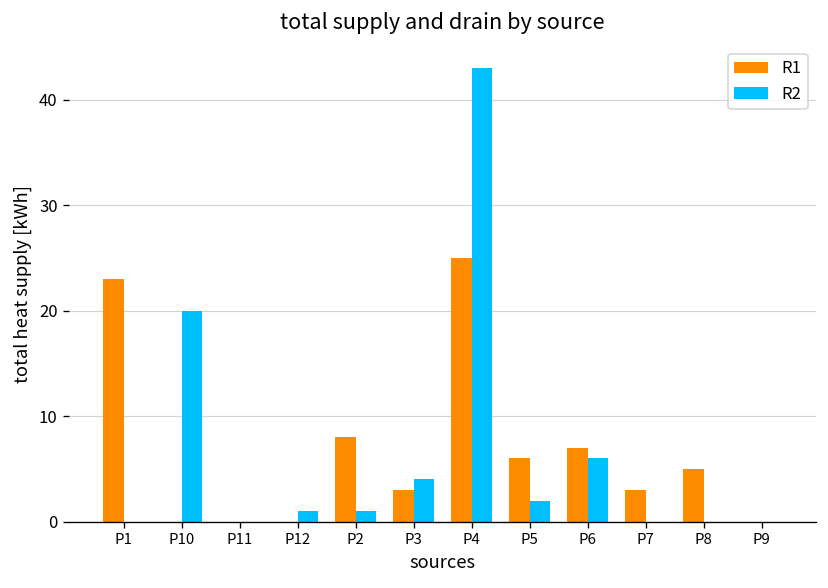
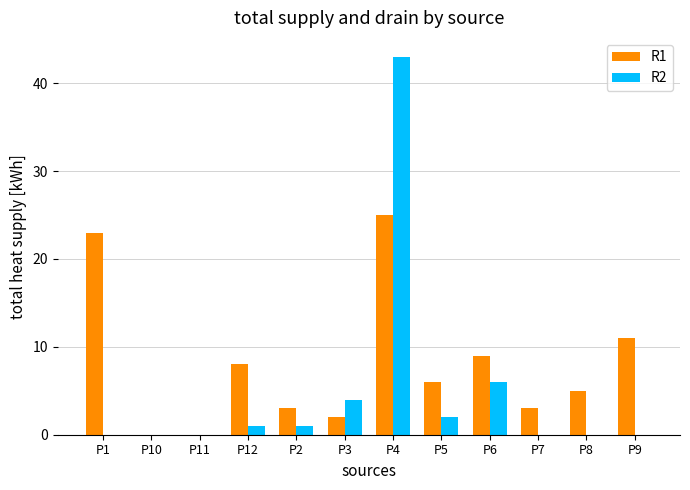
R2, P10: 20 -> 0
R1, P12: 0 -> 8
R1, P2: 8 -> 3
R1, P3: 3 -> 2
R1, P6: 7 -> 9
R1, P9: 0 -> 11
